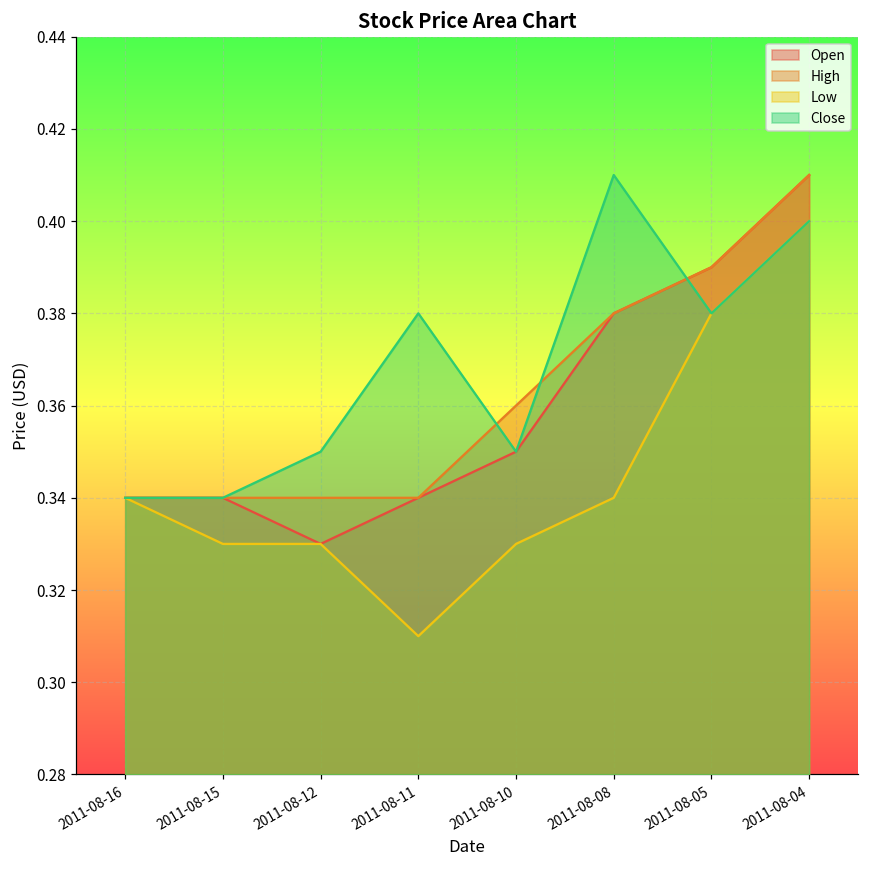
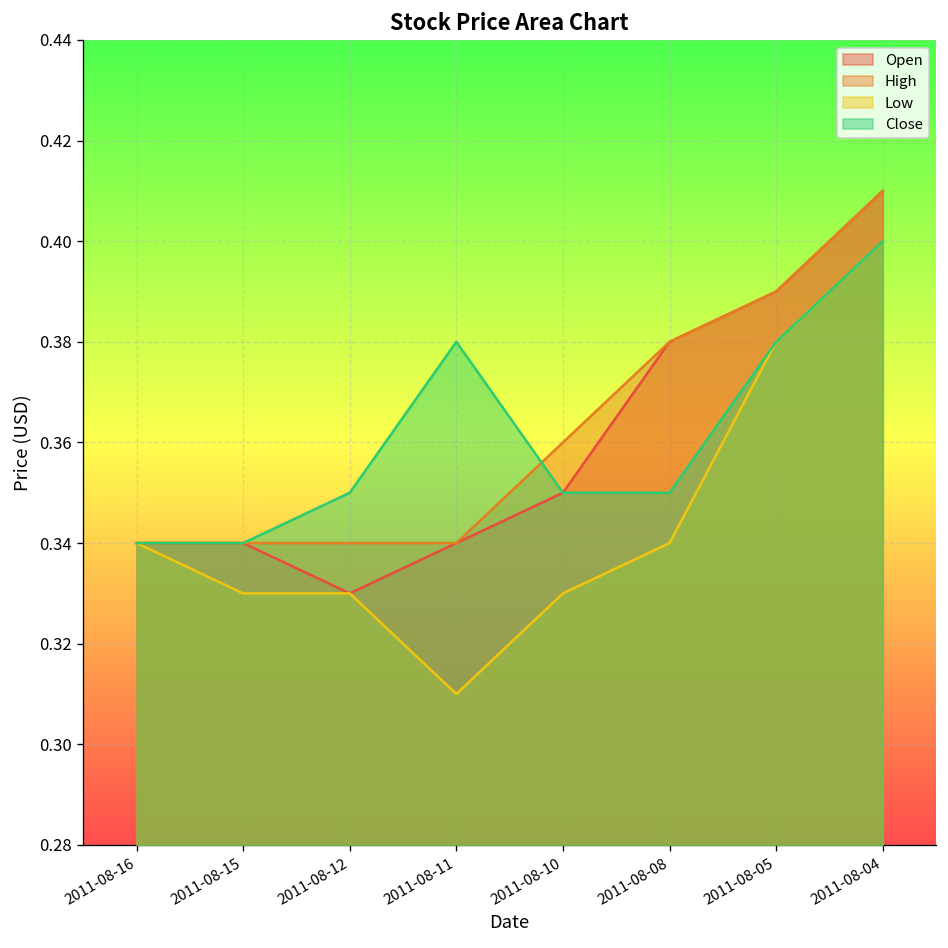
Close, 2011-08-08: 0.41 -> 0.35
